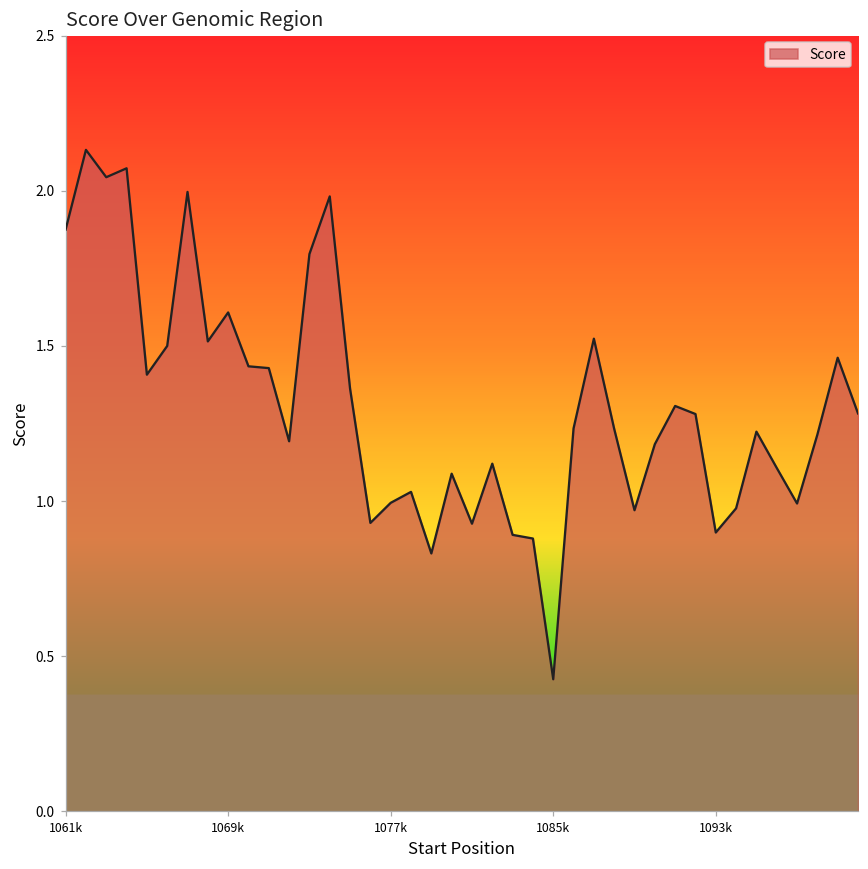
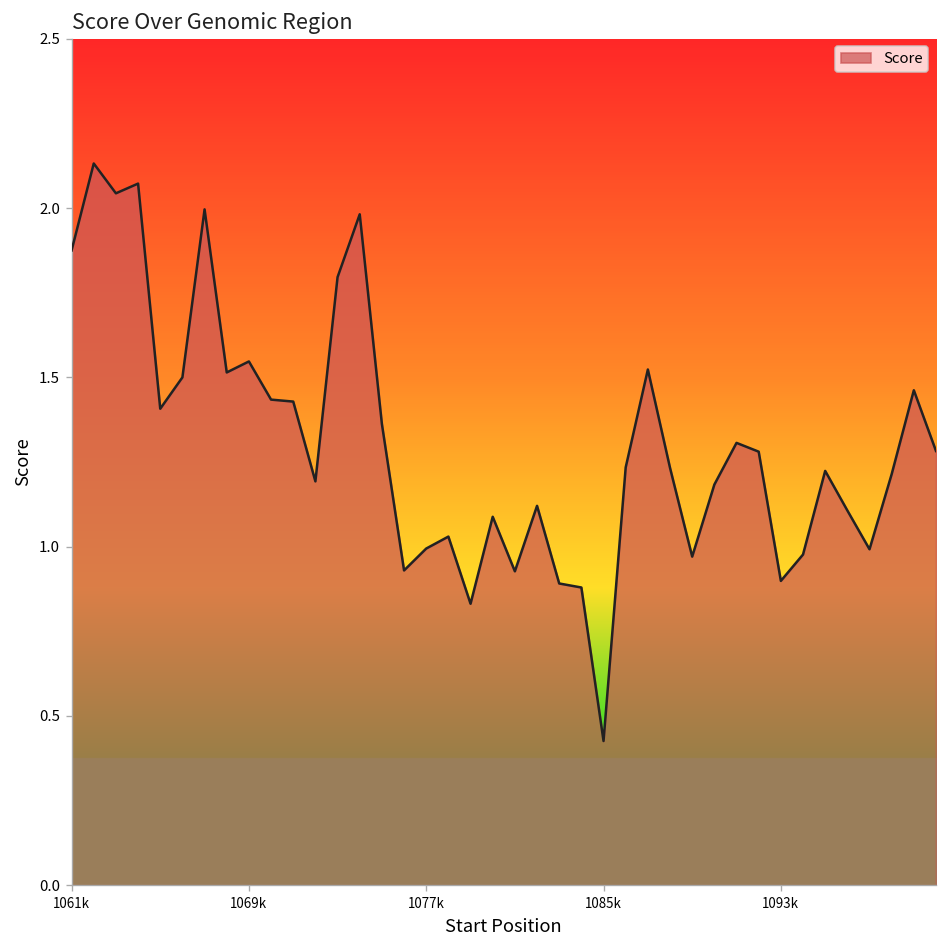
1069k: 1.61 -> 1.55
